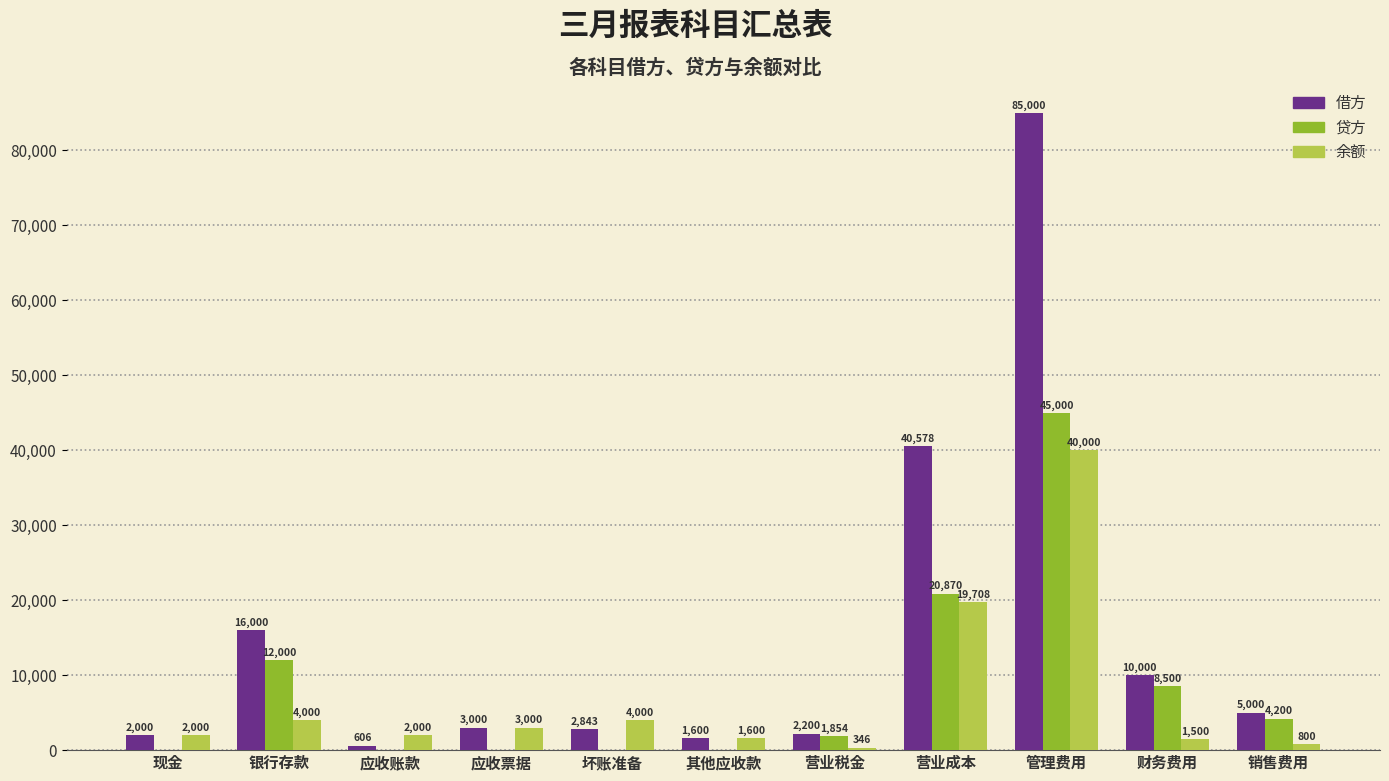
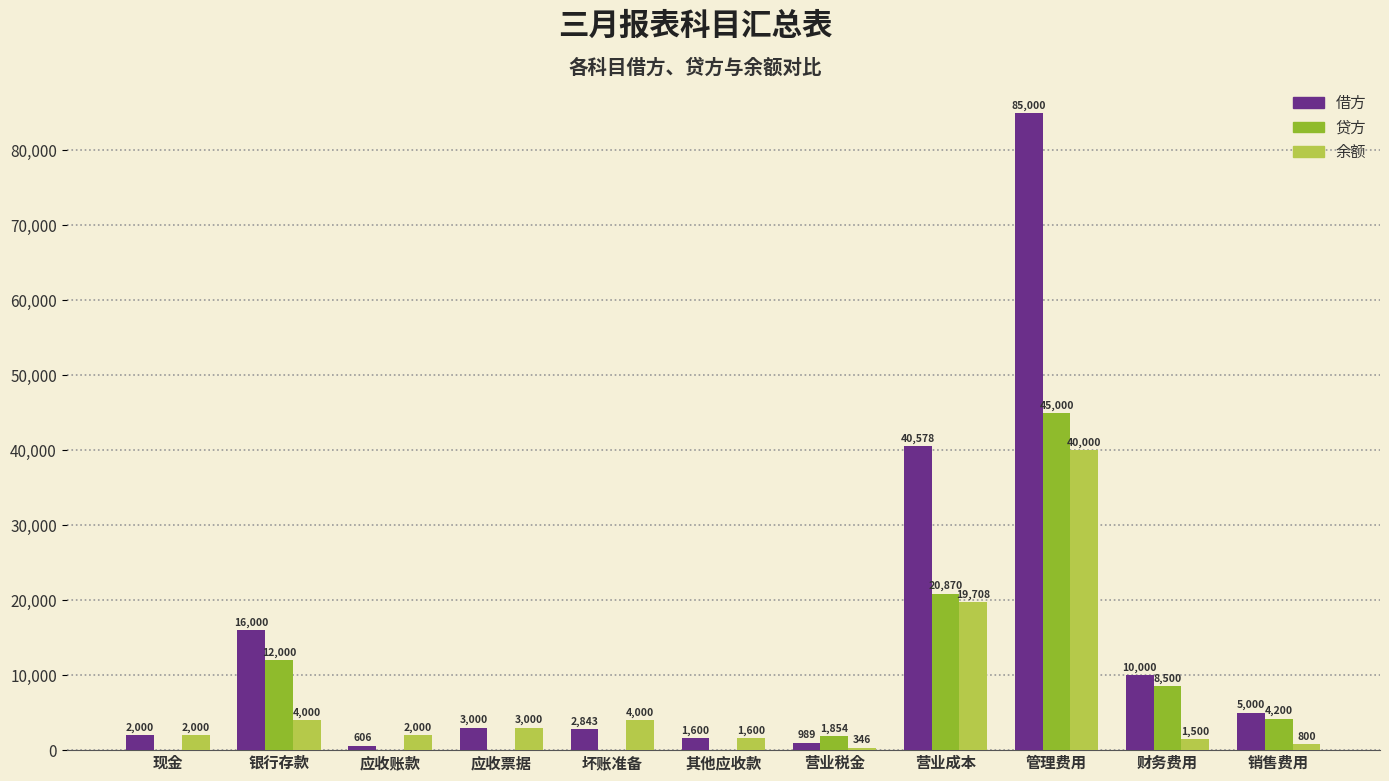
借方, 营业税金: 2,200 -> 989
